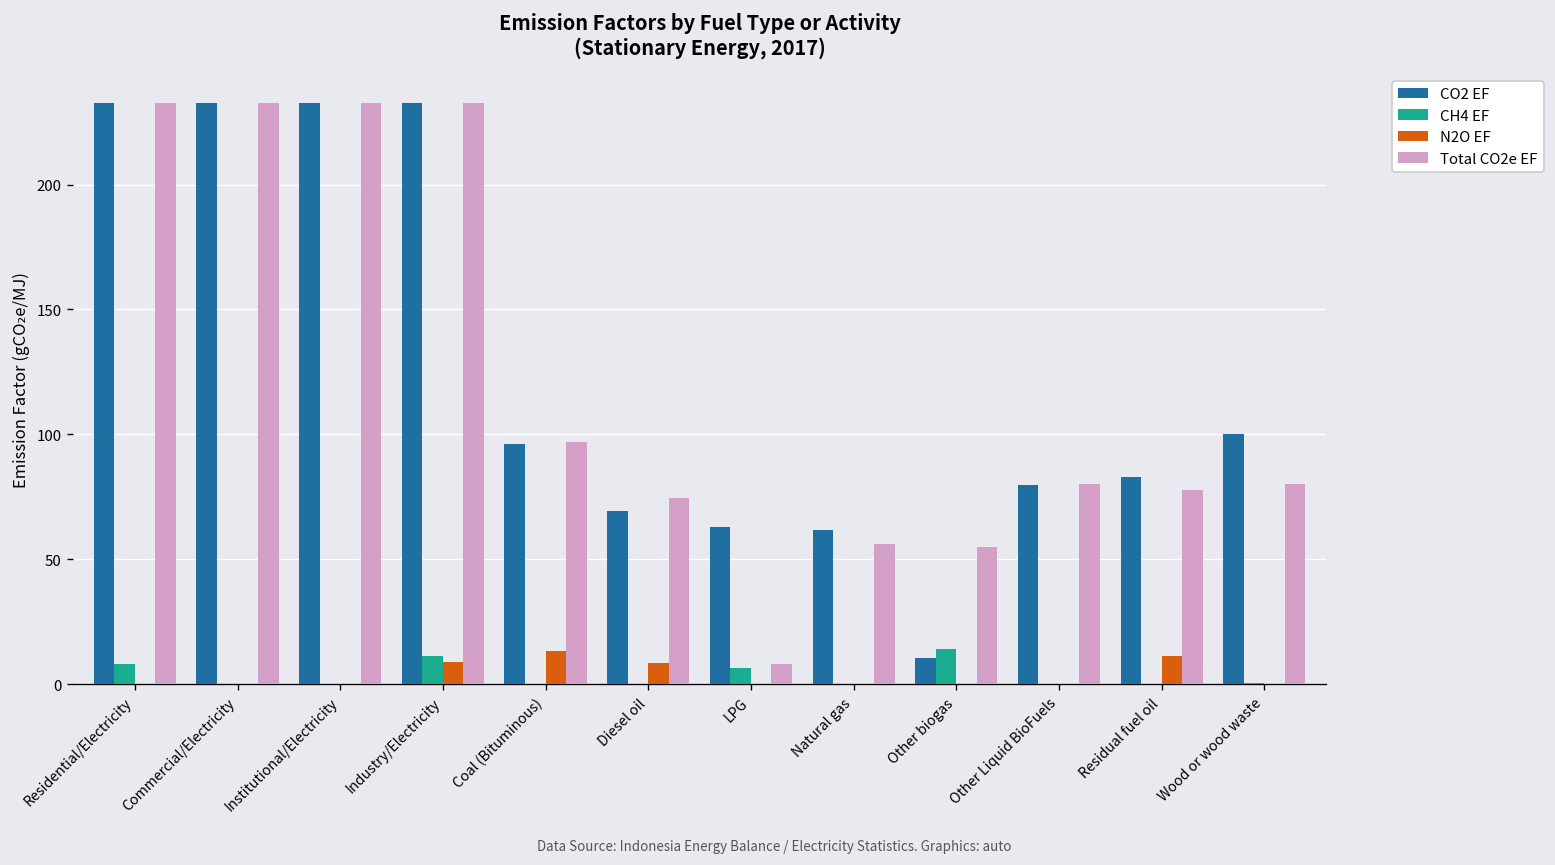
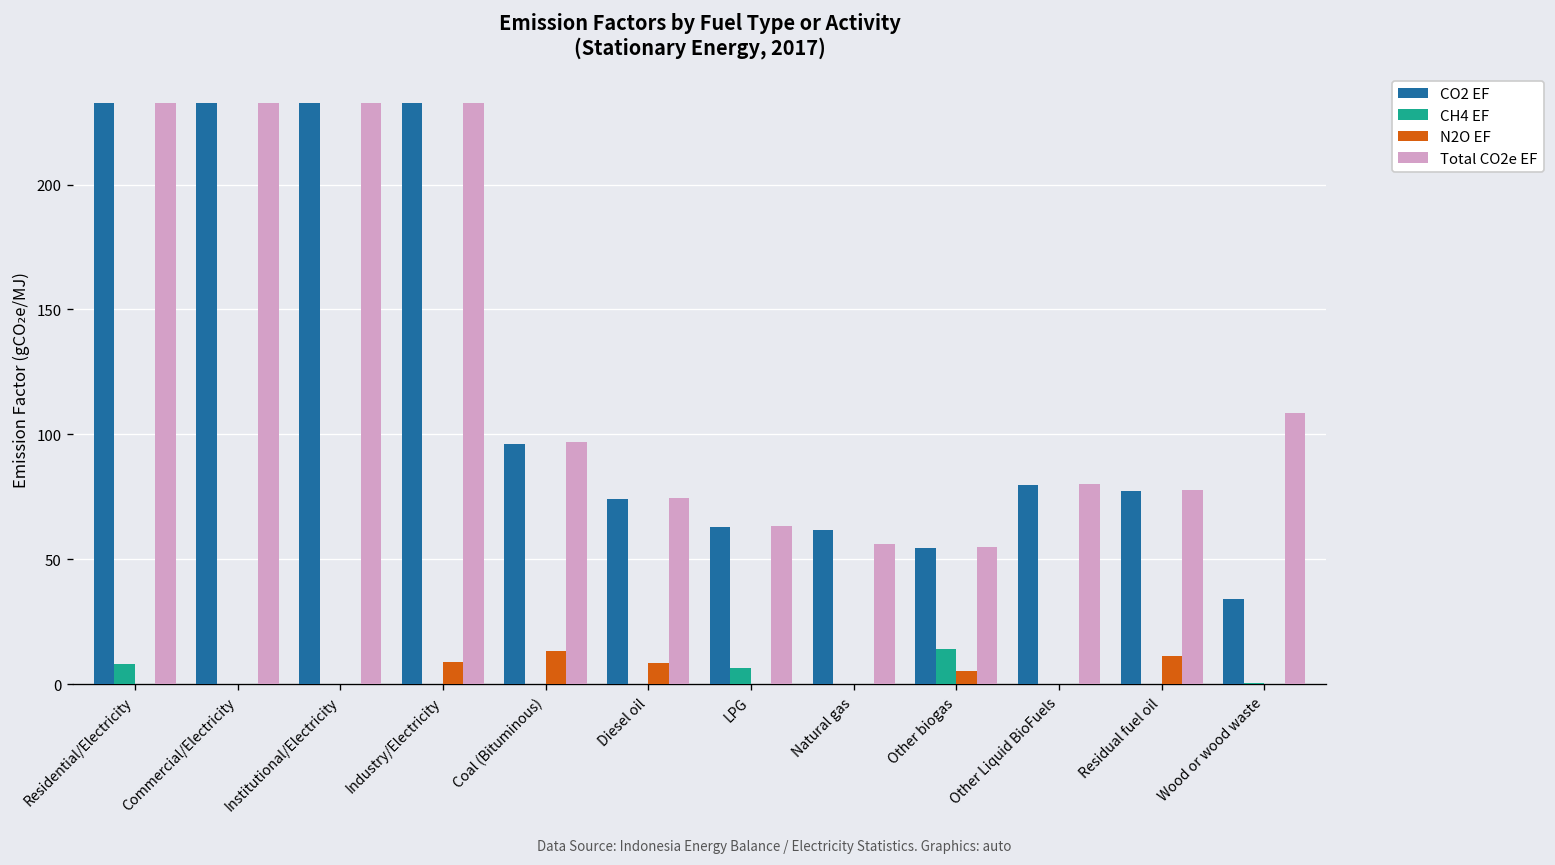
CH4 EF, Industry/Electricity: 11 -> 0
CO2 EF, Diesel oil: 70 -> 74
Total CO2e EF, LPG: 8 -> 63
CO2 EF, Other biogas: 11 -> 55
N2O EF, Other biogas: 0 -> 5
CO2 EF, Residual fuel oil: 83 -> 77
CO2 EF, Wood or wood waste: 100 -> 34
Total CO2e EF, Wood or wood waste: 80 -> 109
